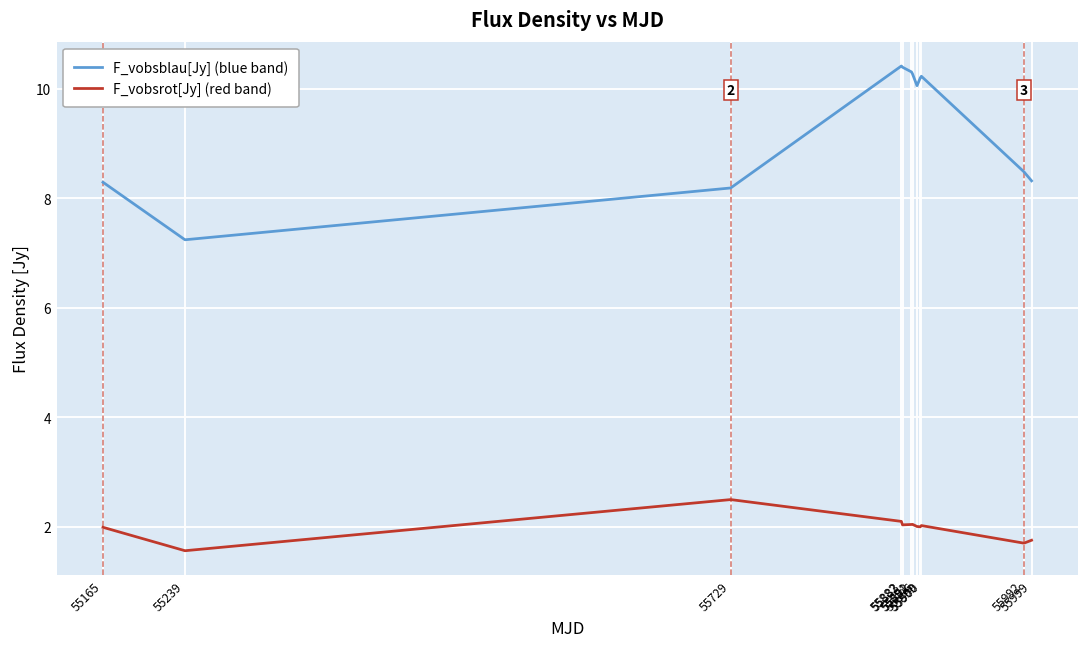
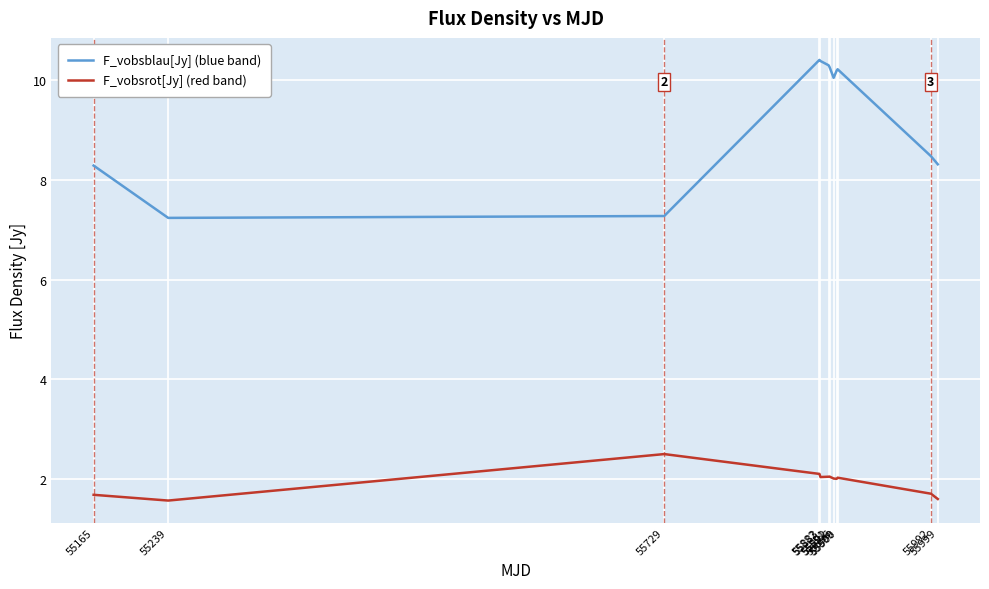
F_vobsrot[Jy] (red band), 55165: 2.0 -> 1.7
F_vobsblau[Jy] (blue band), 55729: 8.2 -> 7.3
F_vobsrot[Jy] (red band), 55999: 1.8 -> 1.6
